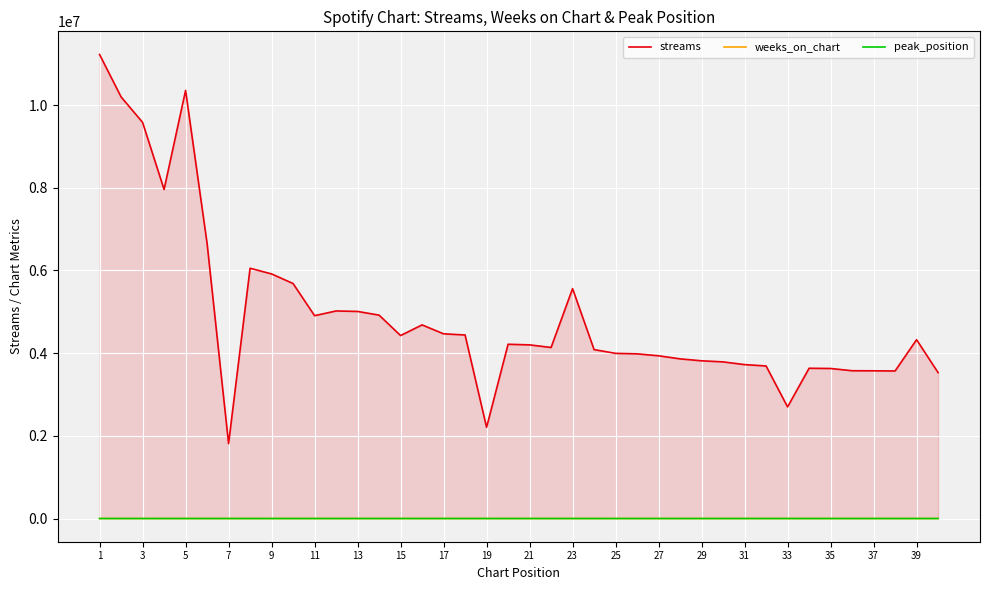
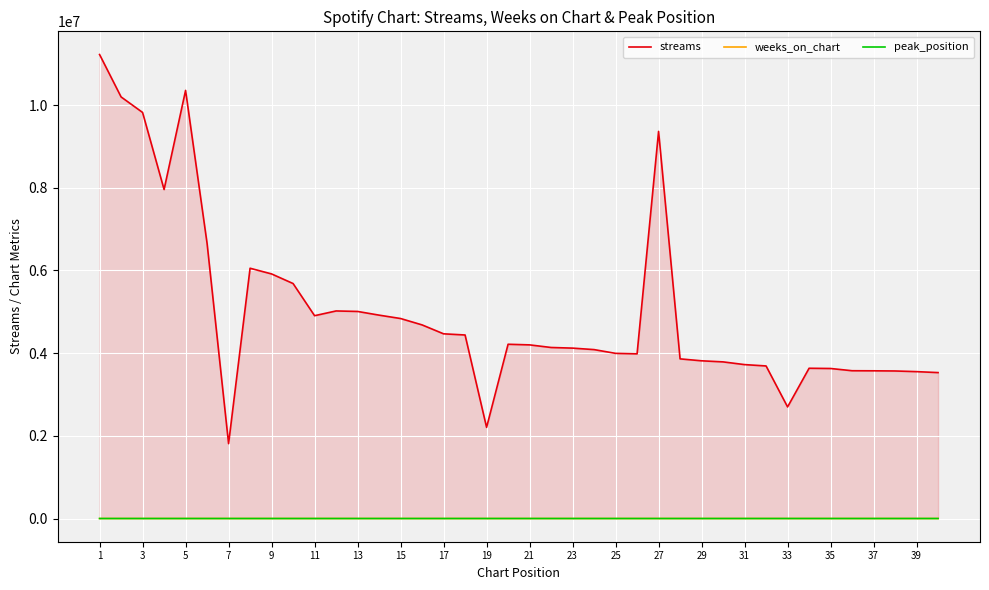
streams, 3: 9600000 -> 9800000
streams, 15: 4400000 -> 4800000
streams, 23: 5600000 -> 4100000
streams, 27: 3900000 -> 9400000
streams, 39: 4300000 -> 3600000
